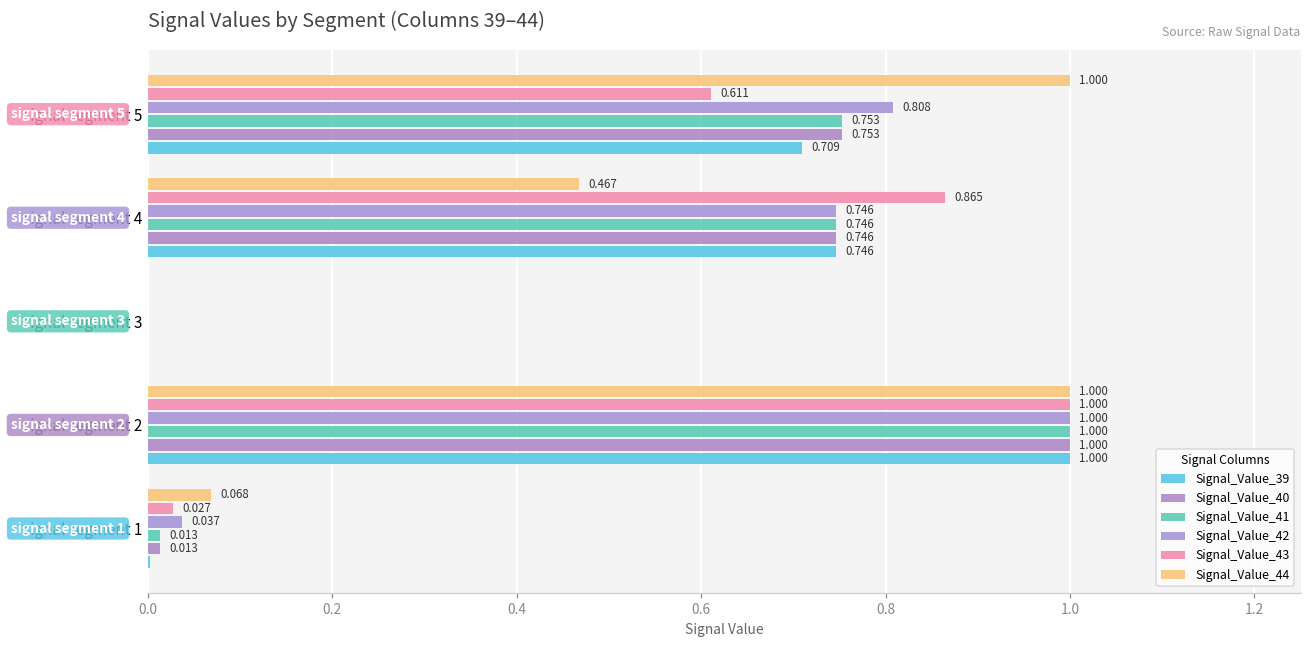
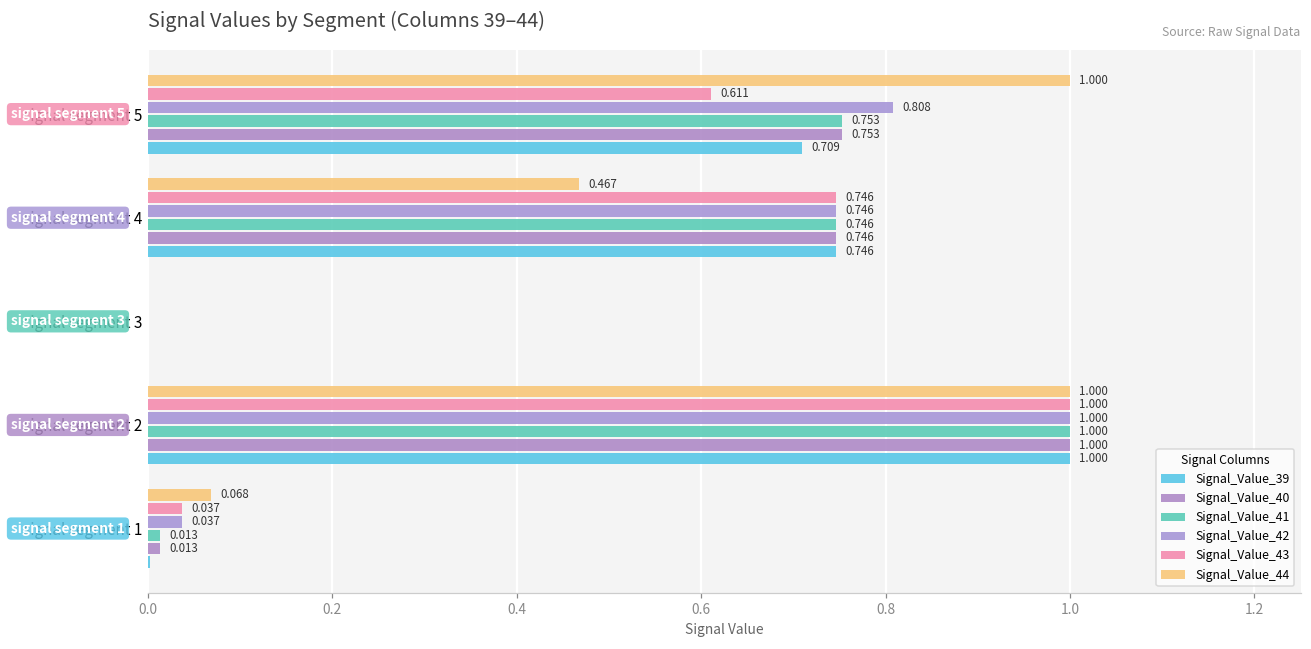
Signal_Value_43, signal segment 4: 0.865 -> 0.746
Signal_Value_43, signal segment 1: 0.027 -> 0.037
